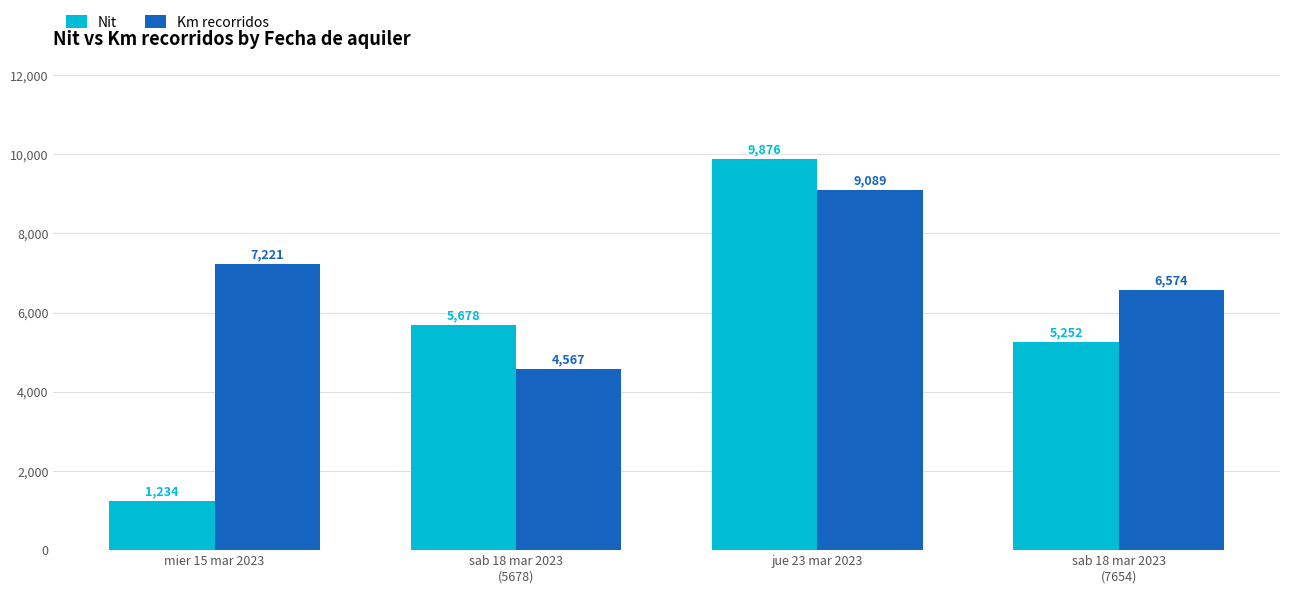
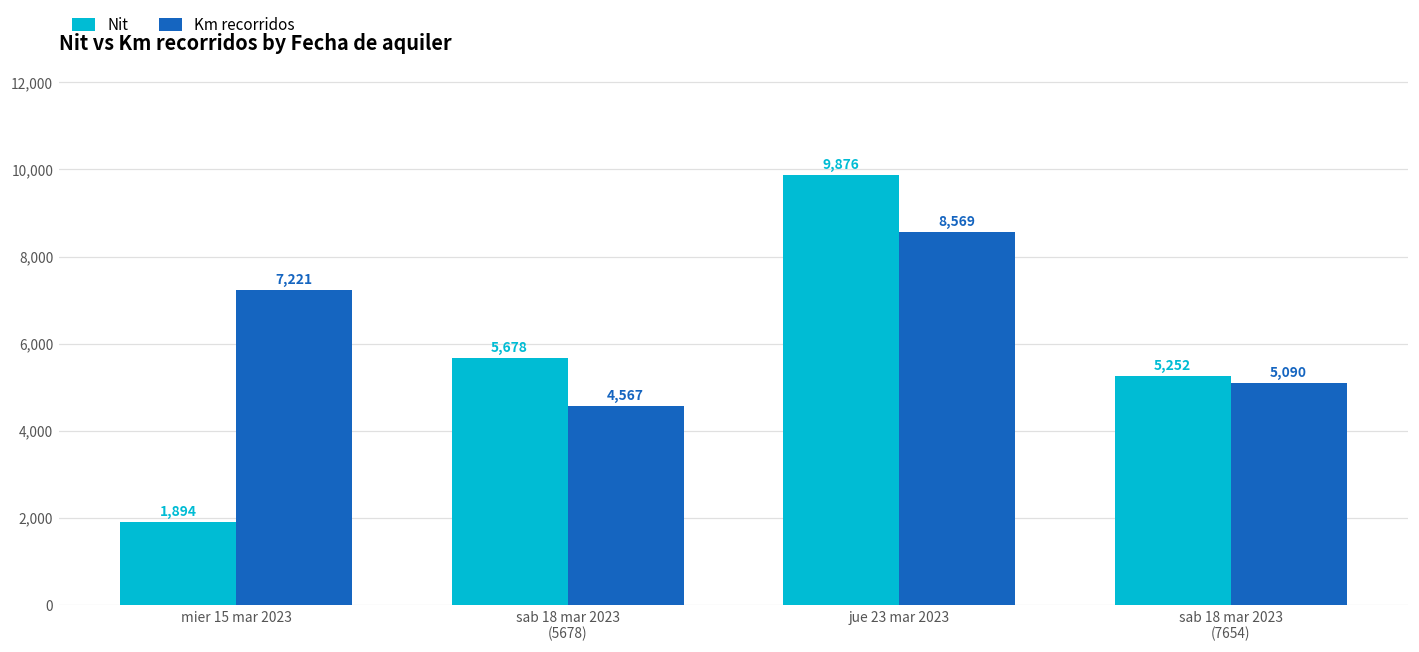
Nit, mier 15 mar 2023: 1,234 -> 1,894
Km recorridos, jue 23 mar 2023: 9,089 -> 8,569
Km recorridos, sab 18 mar 2023 (7654): 6,574 -> 5,090
